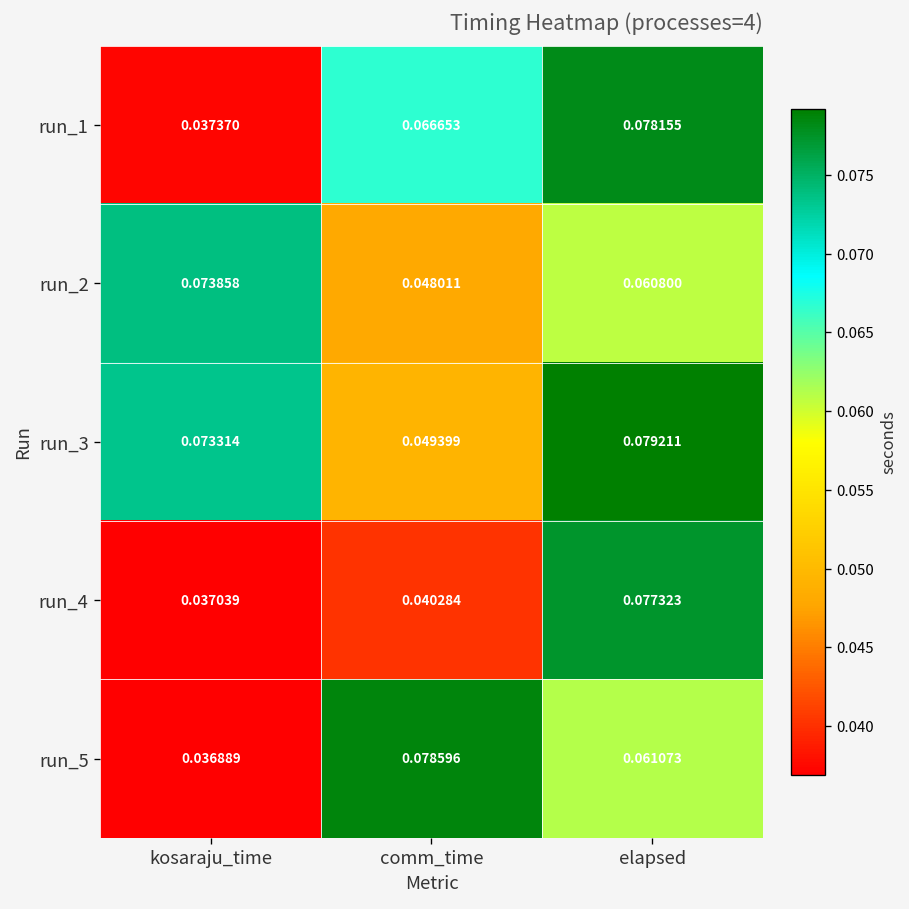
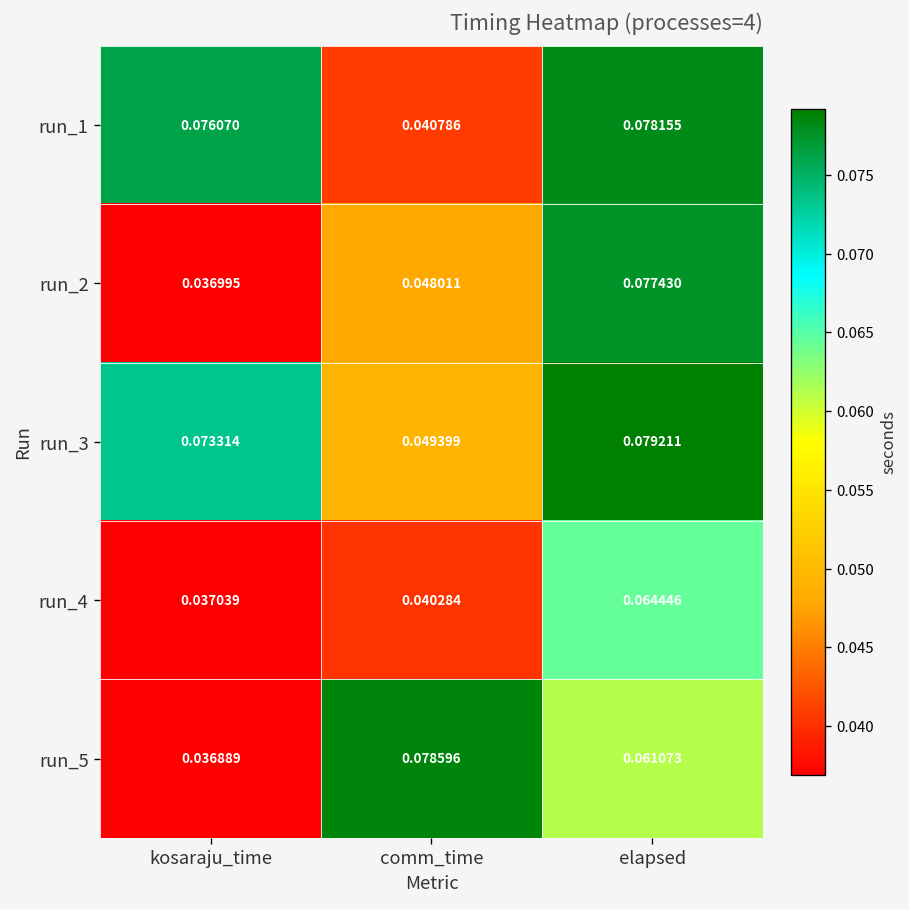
run_1, kosaraju_time: 0.037370 -> 0.076070
run_1, comm_time: 0.066653 -> 0.040786
run_2, kosaraju_time: 0.073858 -> 0.036995
run_2, elapsed: 0.060800 -> 0.077430
run_4, elapsed: 0.077323 -> 0.064446
